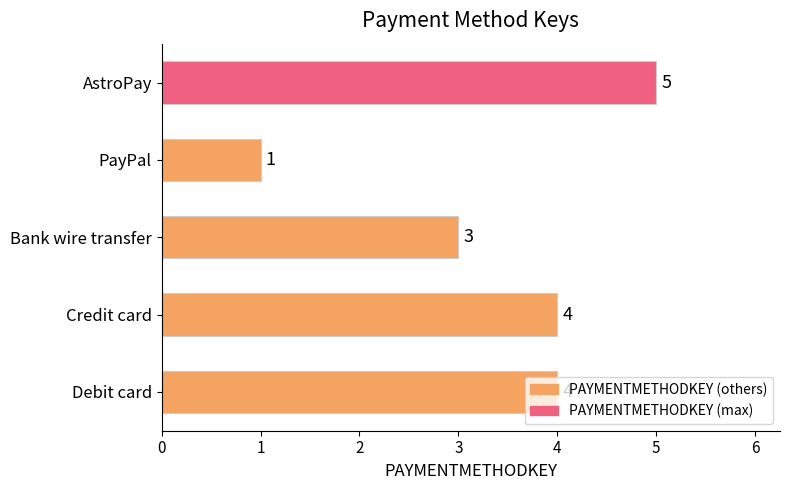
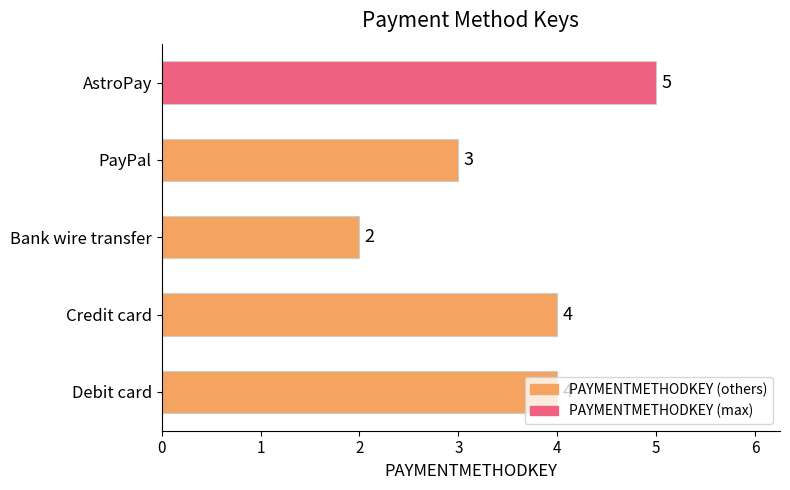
PayPal: 1 -> 3
Bank wire transfer: 3 -> 2
